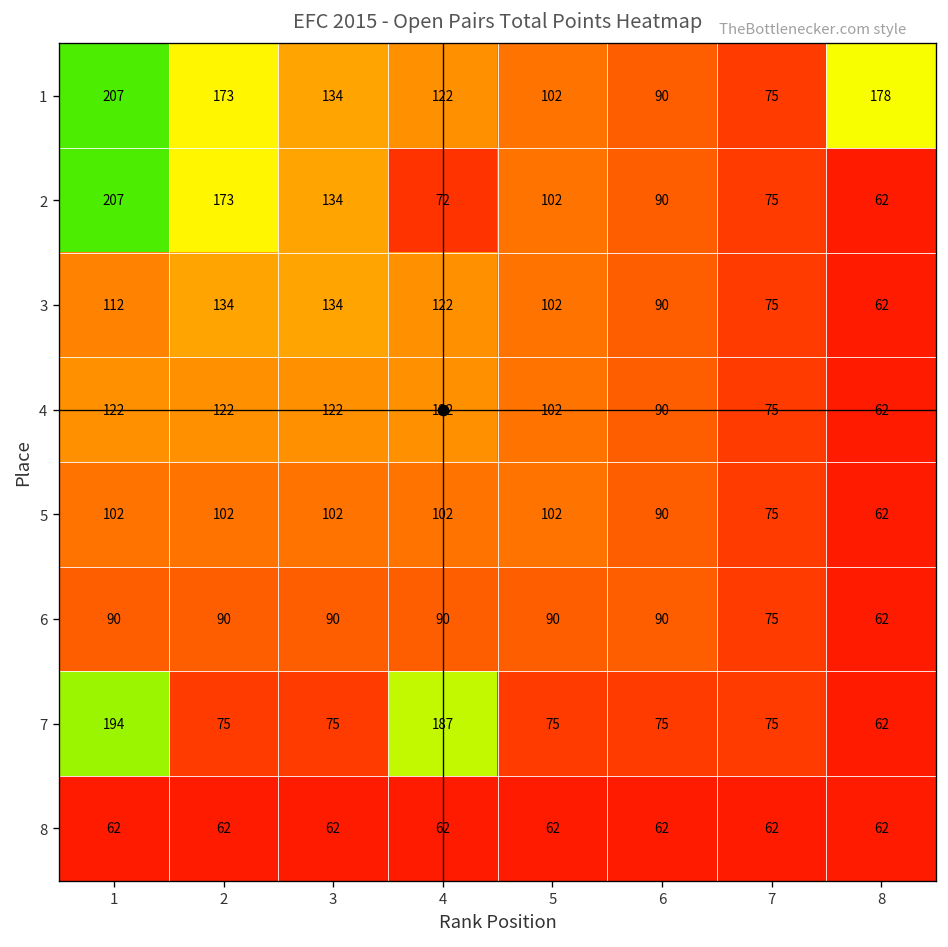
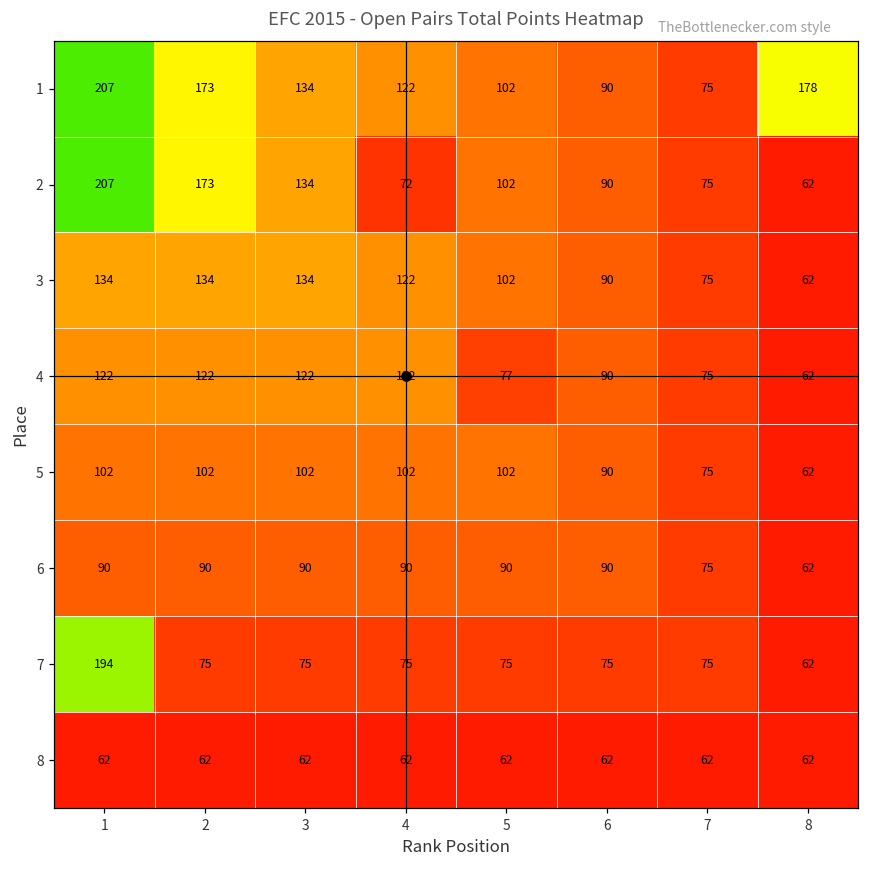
3, 1: 112 -> 134
4, 5: 102 -> 77
7, 4: 187 -> 75
